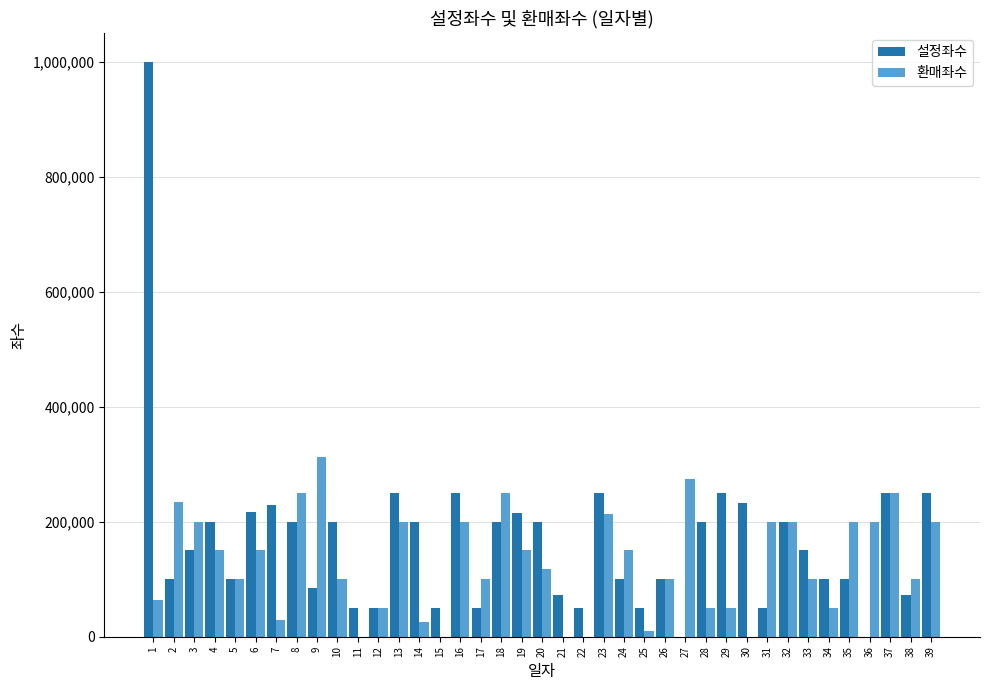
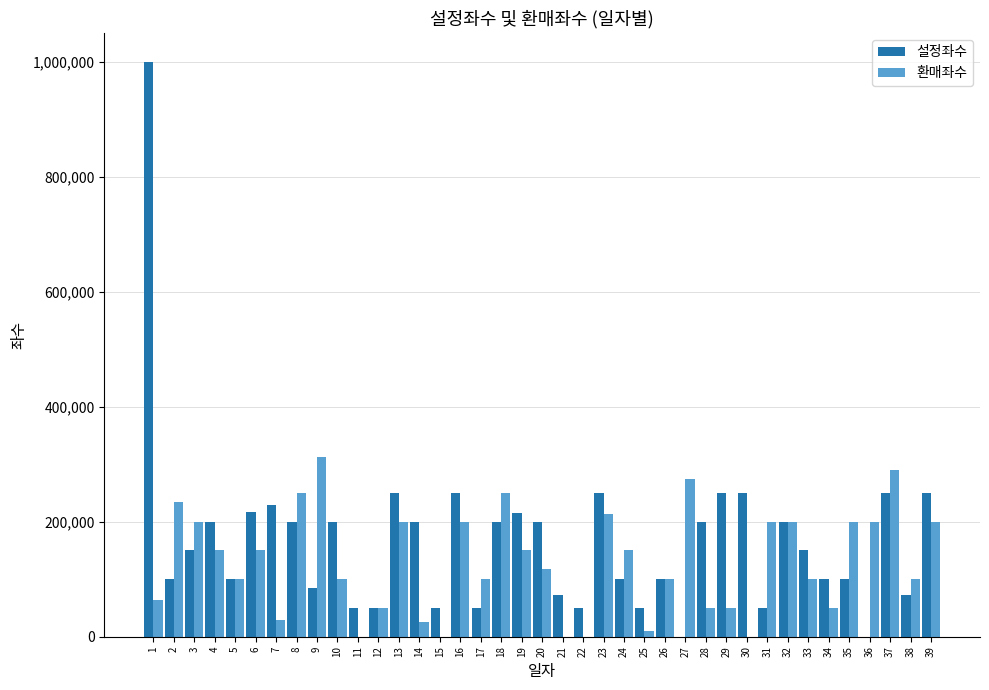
설정좌수, 30: 230,000 -> 250,000
환매좌수, 37: 250,000 -> 290,000
